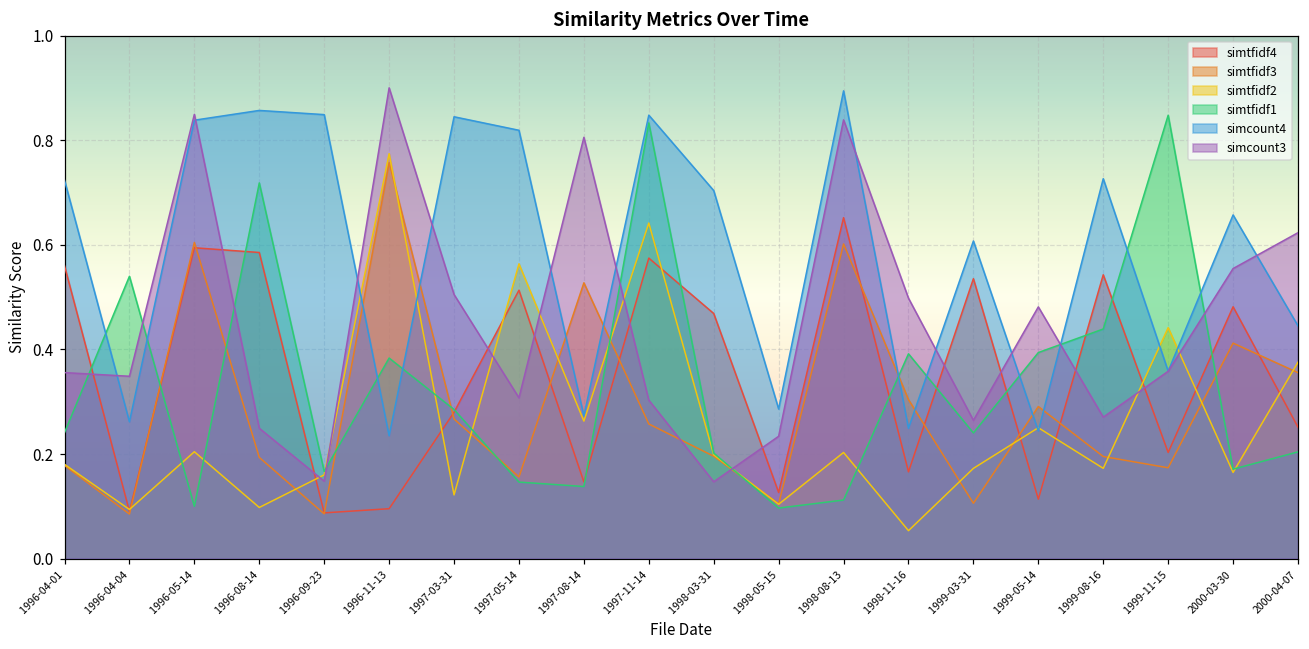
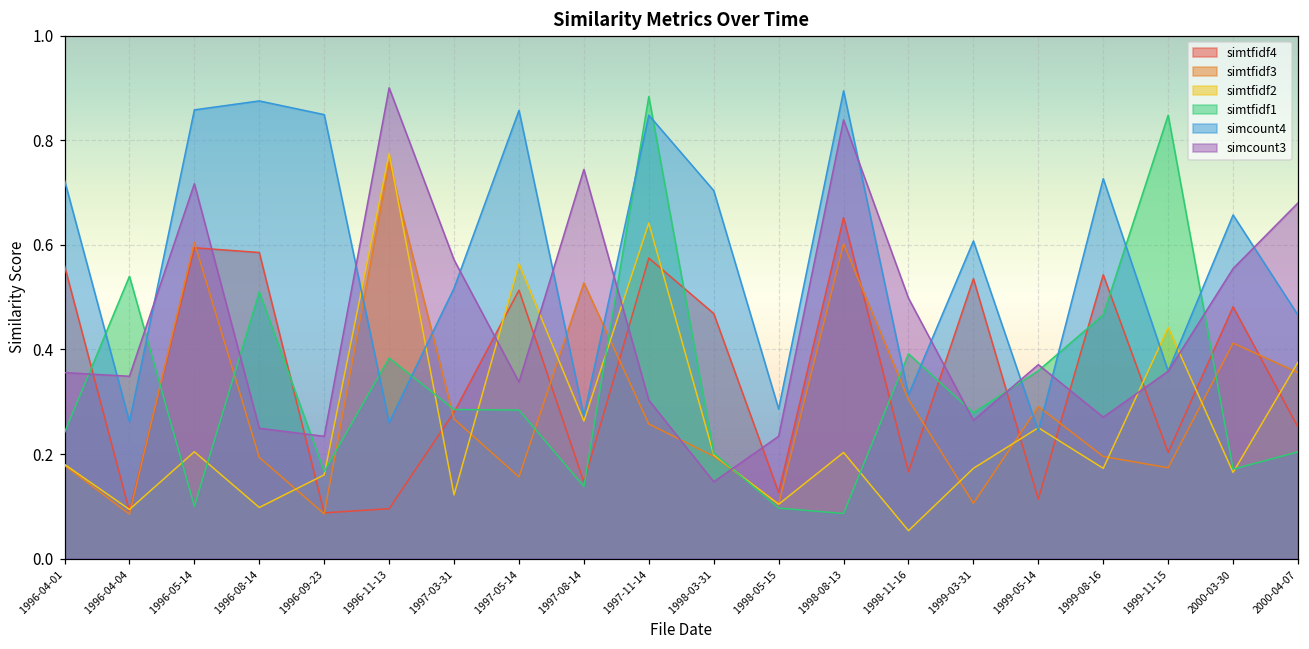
simcount4, 1996-05-14: 0.84 -> 0.86
simcount3, 1996-05-14: 0.85 -> 0.72
simtfidf1, 1996-08-14: 0.72 -> 0.51
simcount4, 1996-08-14: 0.86 -> 0.88
simcount3, 1996-09-23: 0.15 -> 0.23
simcount4, 1996-11-13: 0.23 -> 0.26
simcount4, 1997-03-31: 0.84 -> 0.52
simcount3, 1997-03-31: 0.50 -> 0.57
simtfidf1, 1997-05-14: 0.15 -> 0.28
simcount4, 1997-05-14: 0.82 -> 0.86
simcount3, 1997-05-14: 0.31 -> 0.34
simcount3, 1997-08-14: 0.81 -> 0.74
simtfidf1, 1997-11-14: 0.83 -> 0.88
simtfidf1, 1998-08-13: 0.11 -> 0.09
simcount4, 1998-11-16: 0.25 -> 0.31
simtfidf1, 1999-03-31: 0.24 -> 0.28
simtfidf1, 1999-05-14: 0.39 -> 0.36
simcount3, 1999-05-14: 0.48 -> 0.37
simtfidf1, 1999-08-16: 0.44 -> 0.47
simcount4, 2000-04-07: 0.45 -> 0.47
simcount3, 2000-04-07: 0.62 -> 0.68
